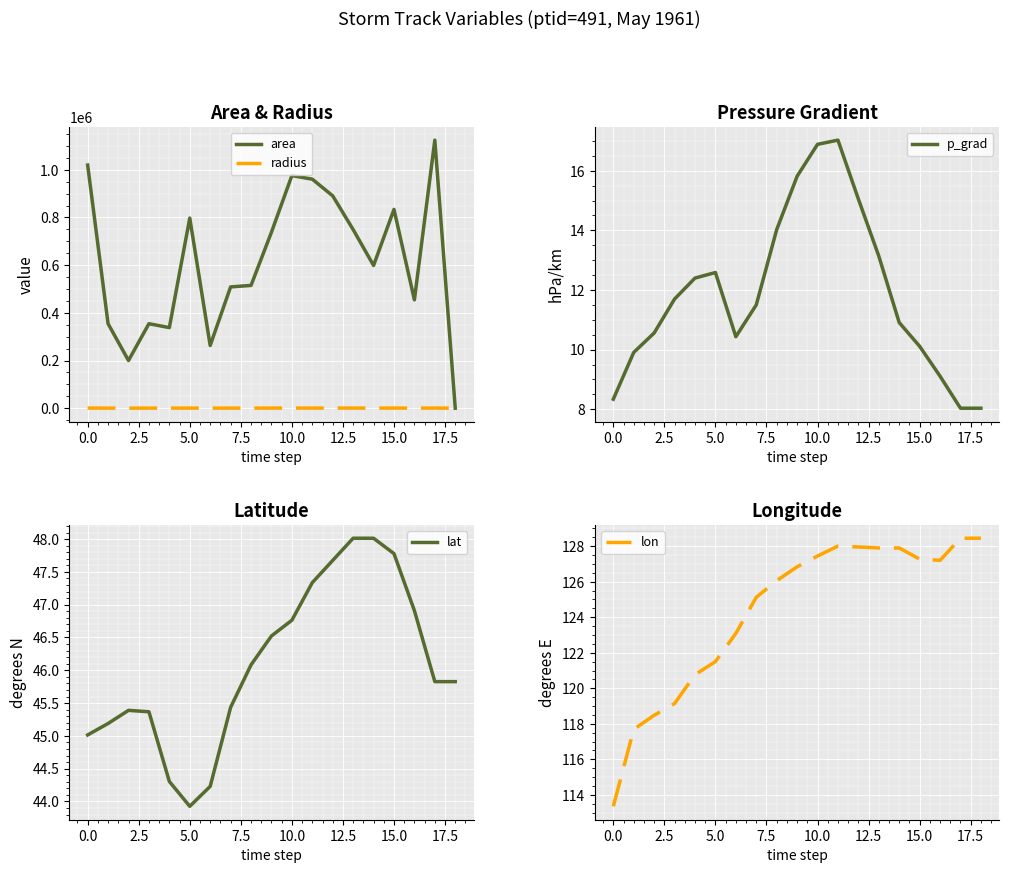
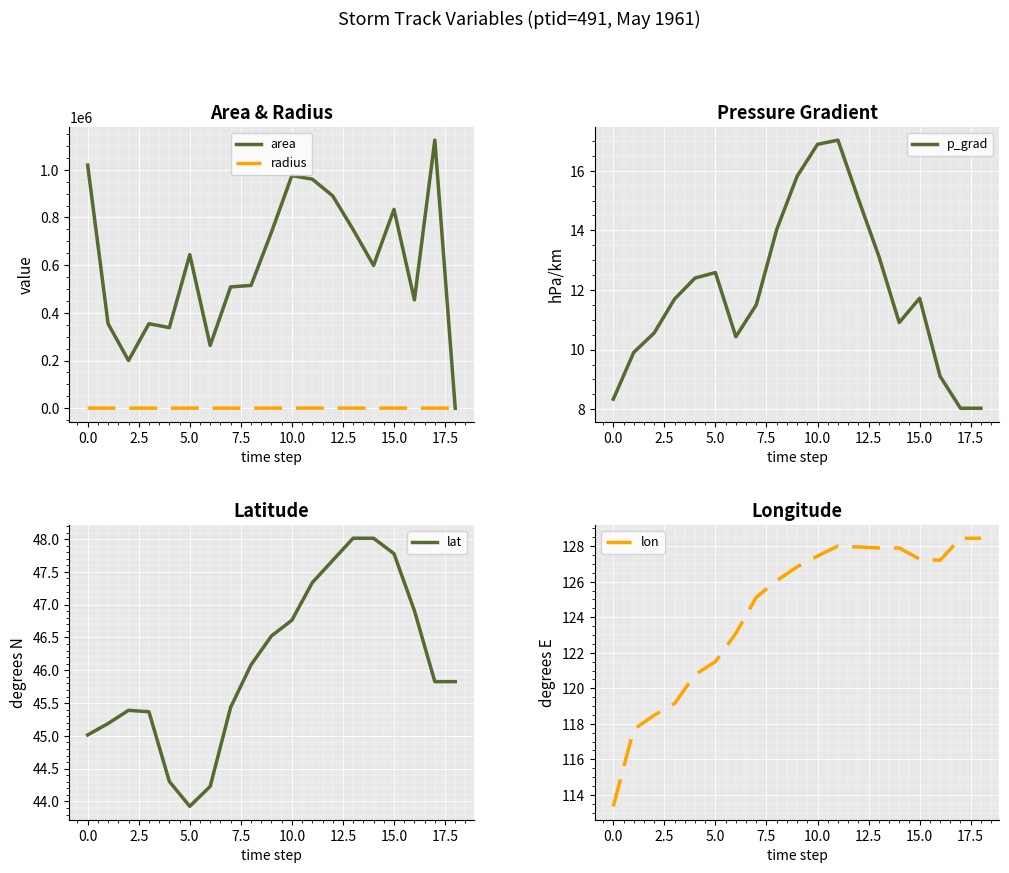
Area & Radius, area, 5.0: 800000 -> 640000
Pressure Gradient, 15.0: 10.1 -> 11.7
